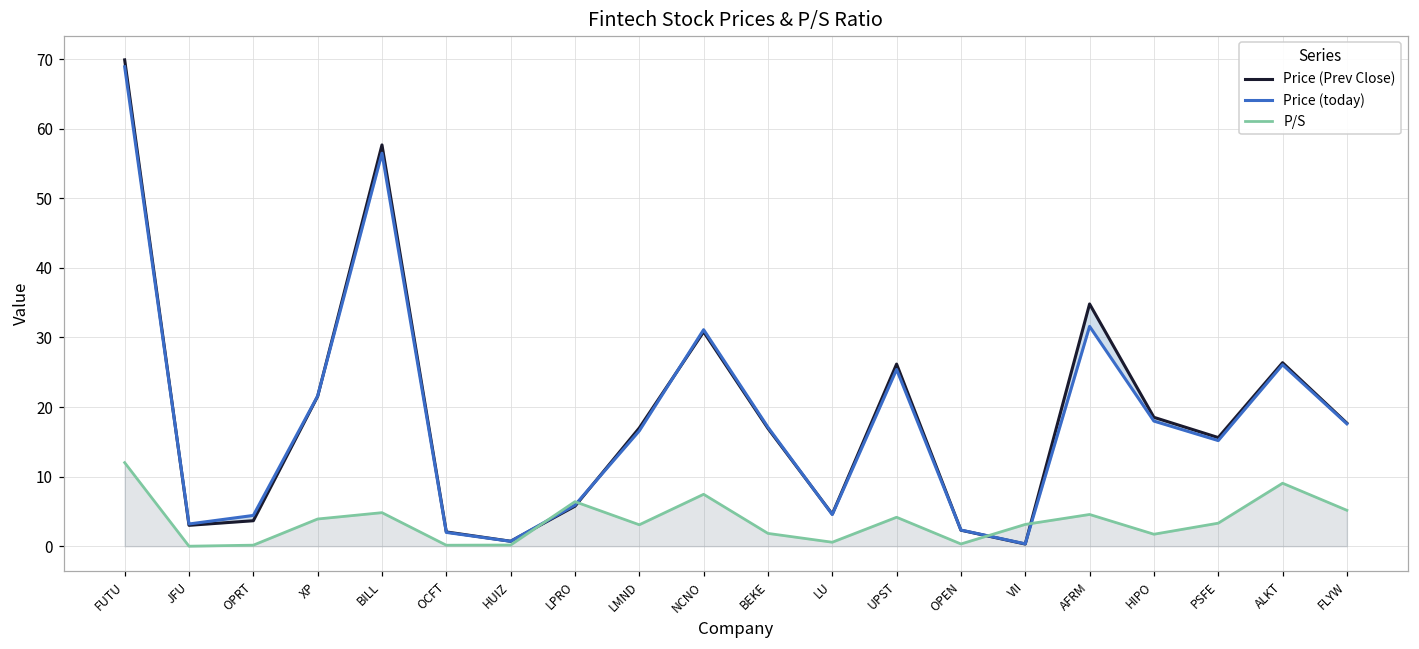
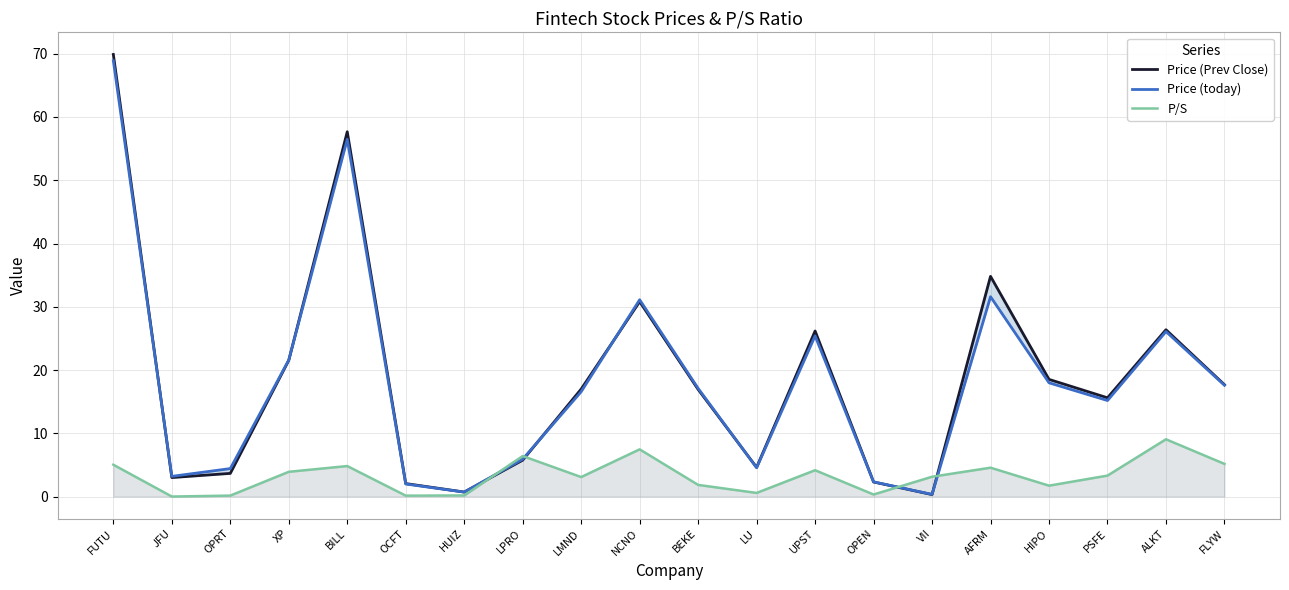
P/S, FUTU: 12 -> 5
